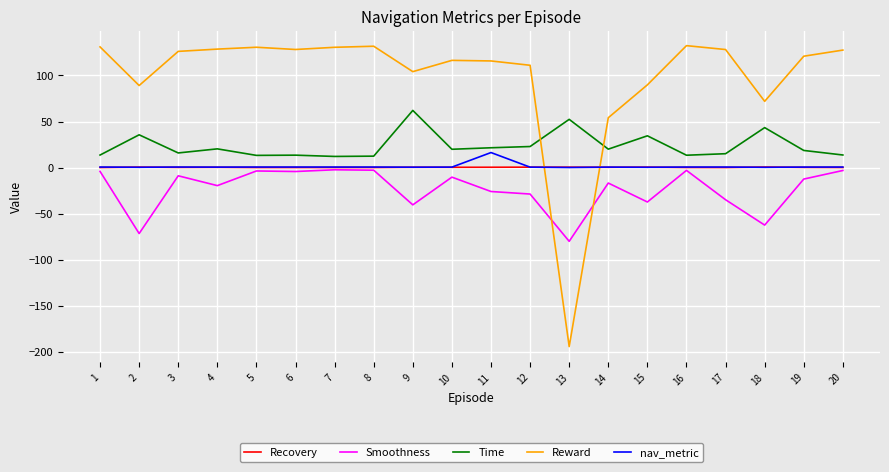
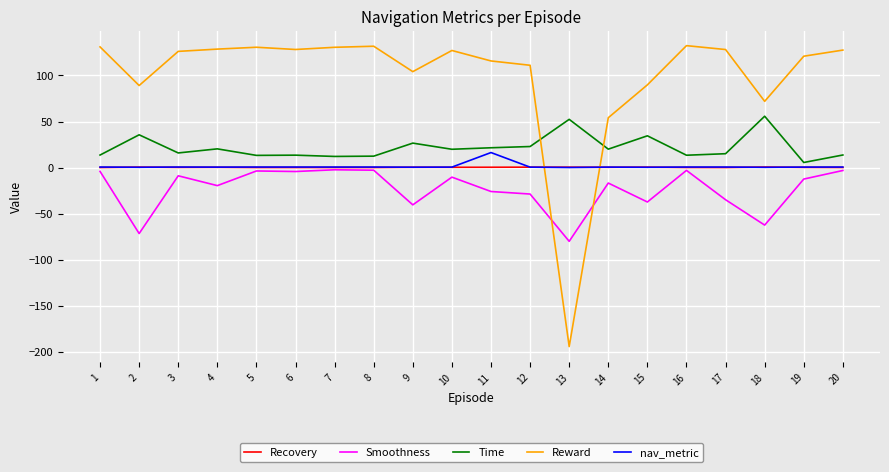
Time, 9: 60 -> 30
Reward, 10: 120 -> 130
Time, 18: 40 -> 60
Time, 19: 20 -> 10
